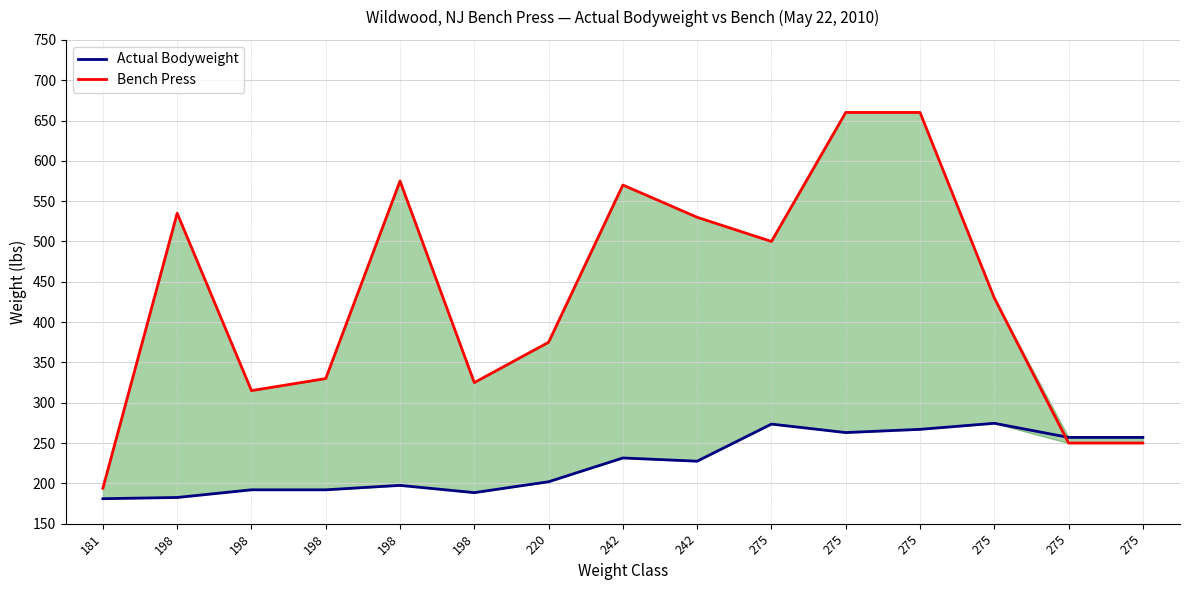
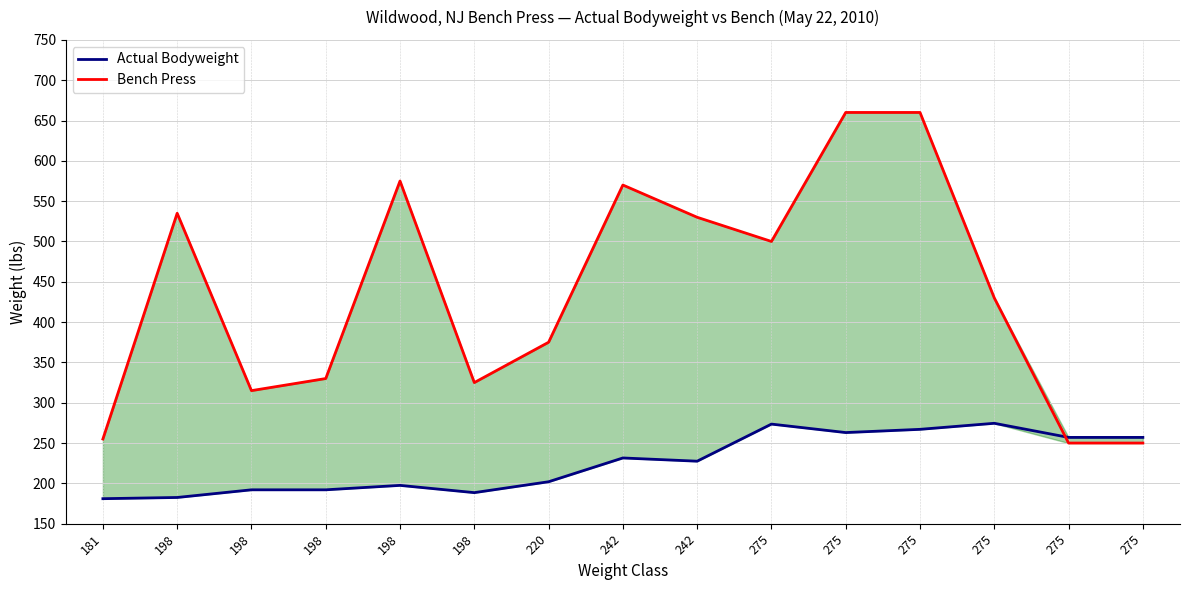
Bench Press, 181: 190 -> 260
